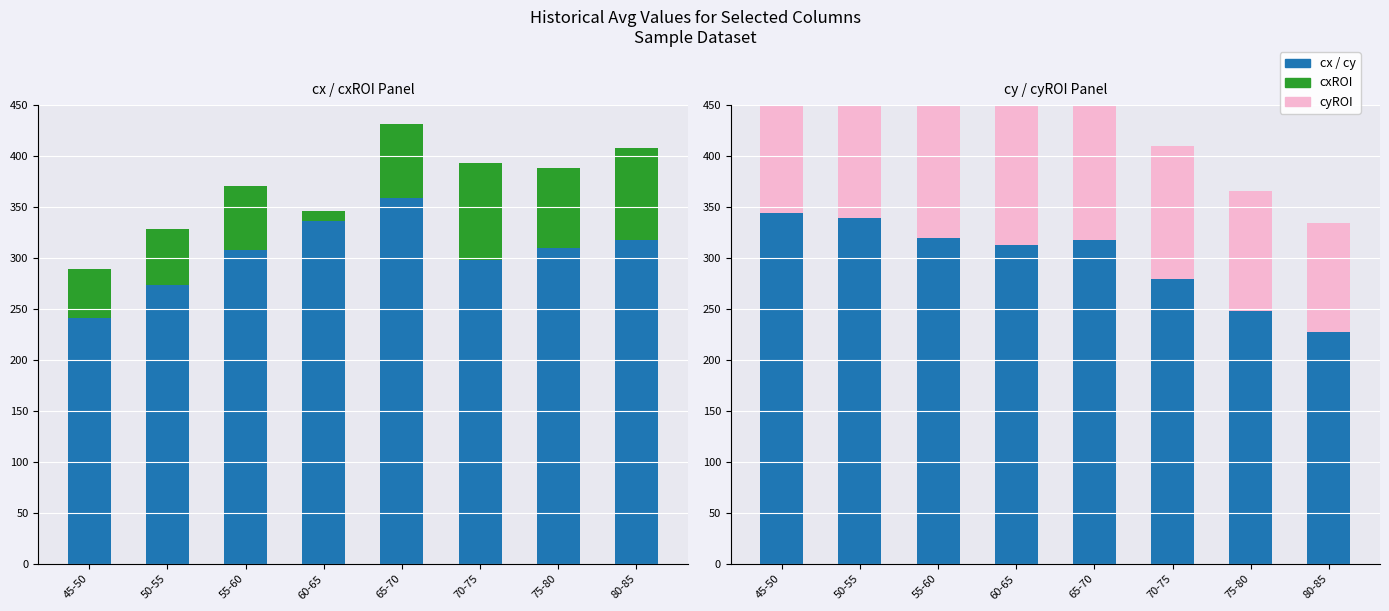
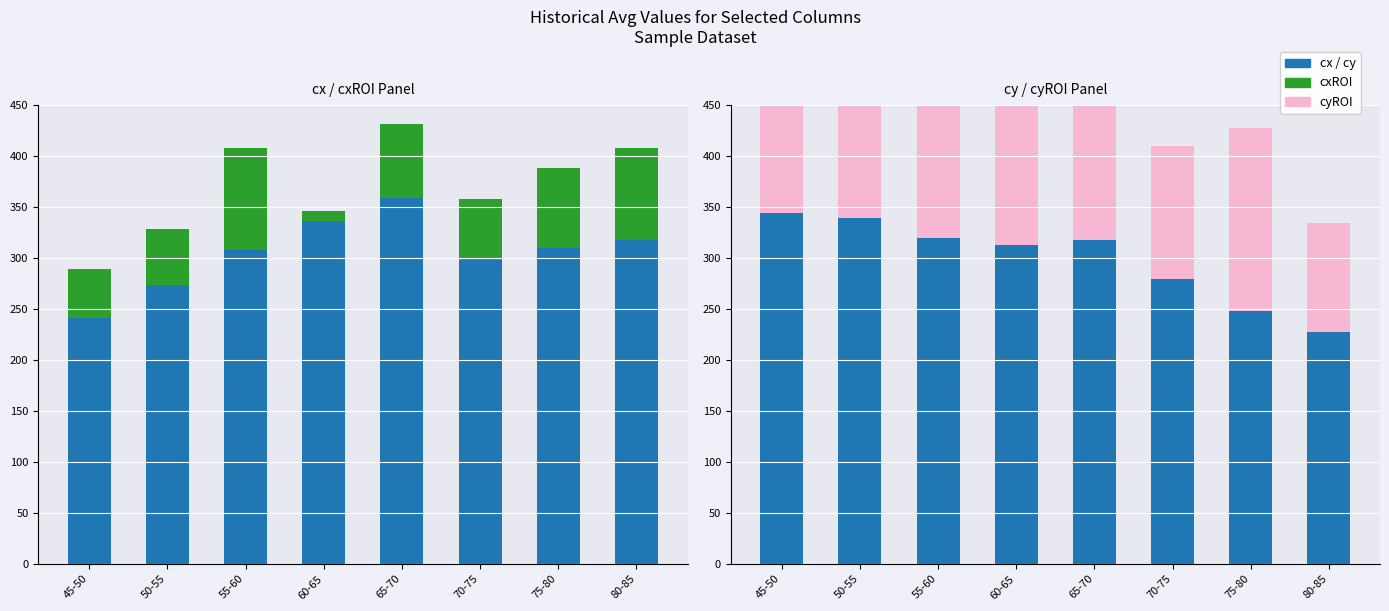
cx / cxROI Panel, cxROI, 55-60: 62 -> 100
cx / cxROI Panel, cxROI, 70-75: 95 -> 60
cy / cyROI Panel, cyROI, 75-80: 117 -> 179
